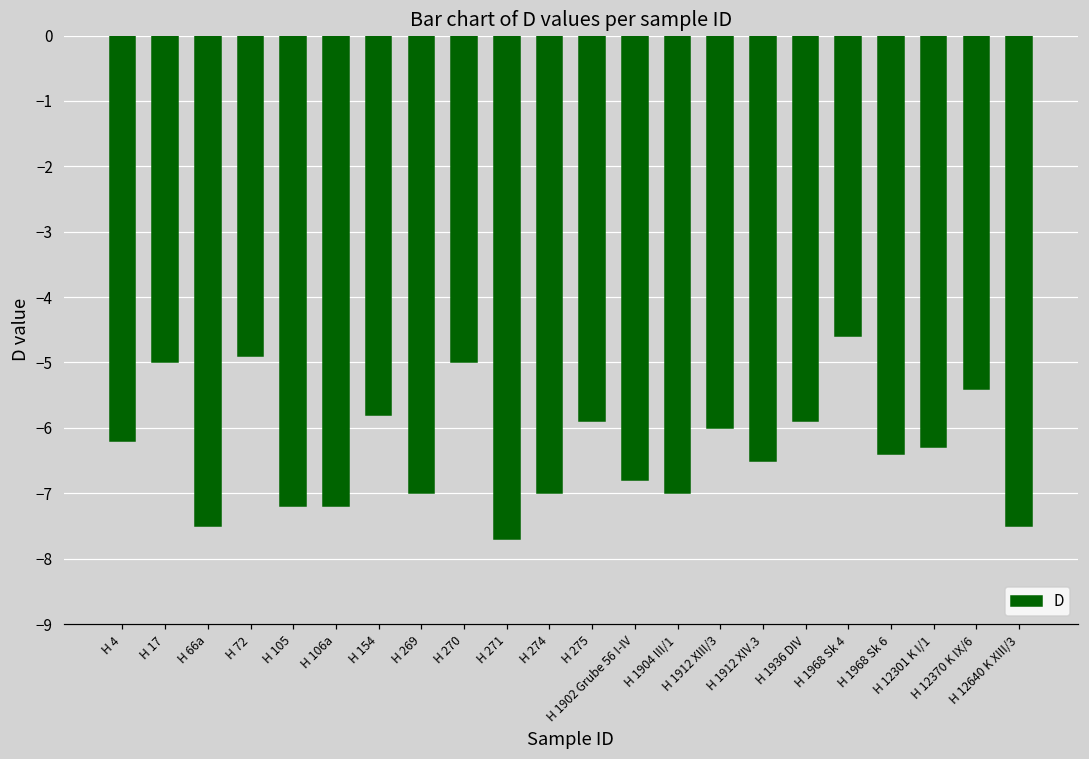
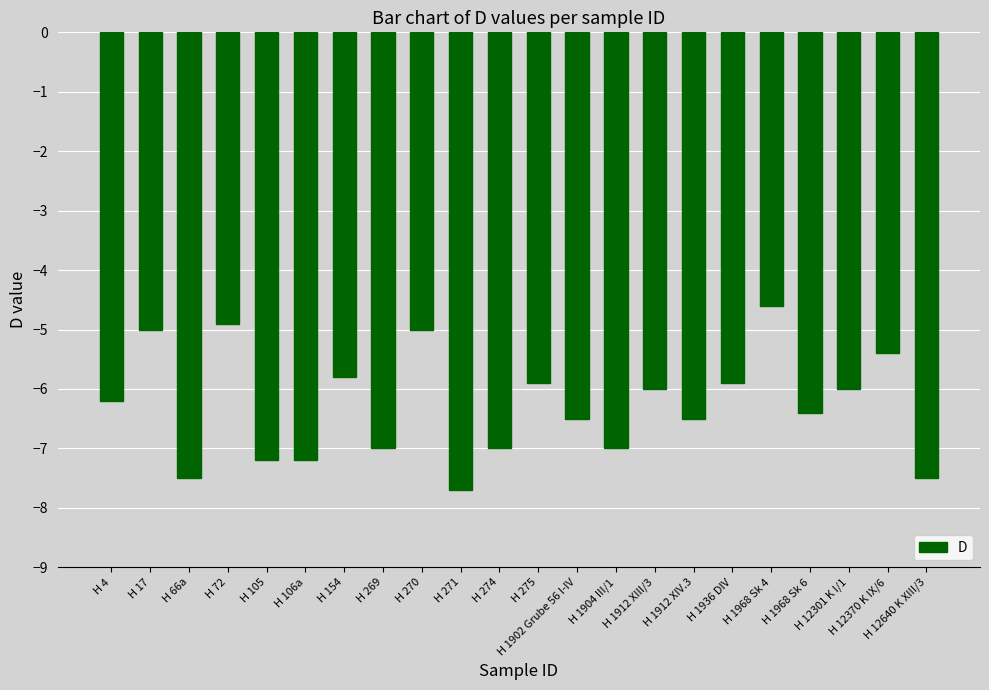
H 1902 Grube 56 I-IV: -6.8 -> -6.5
H 12301 K I/1: -6.3 -> -6.0
